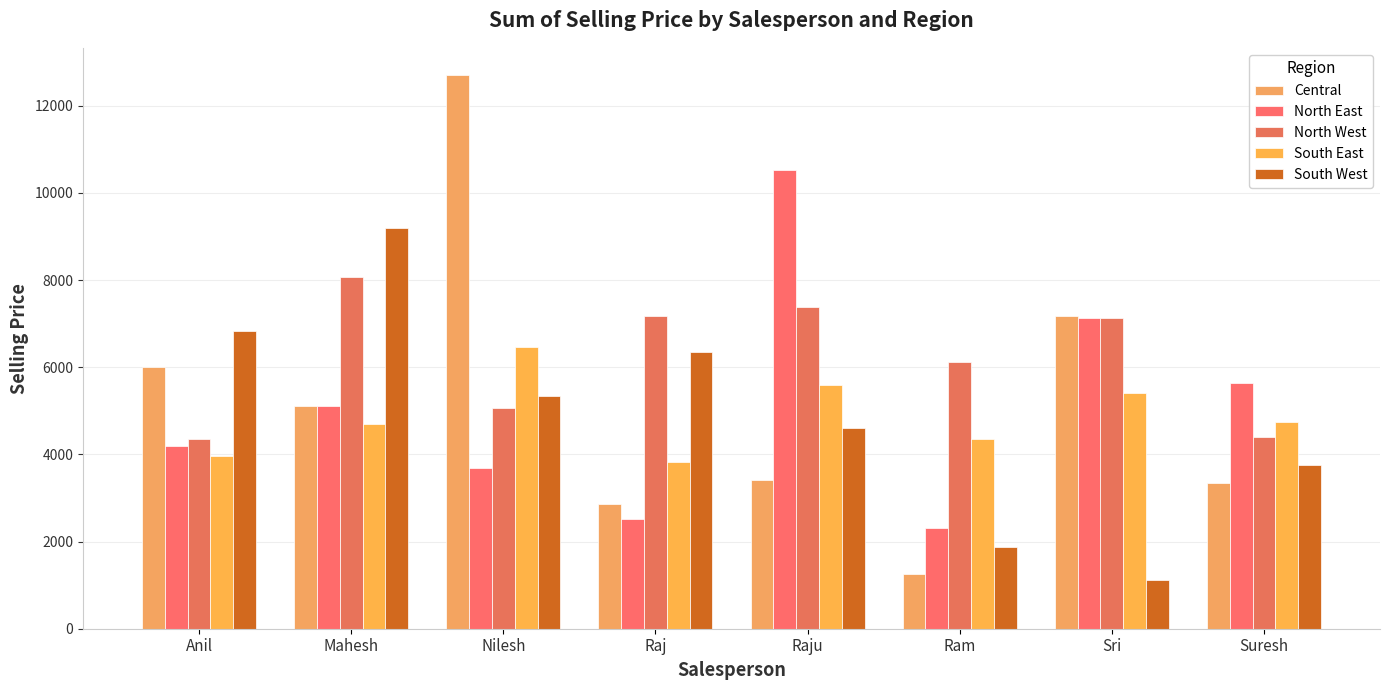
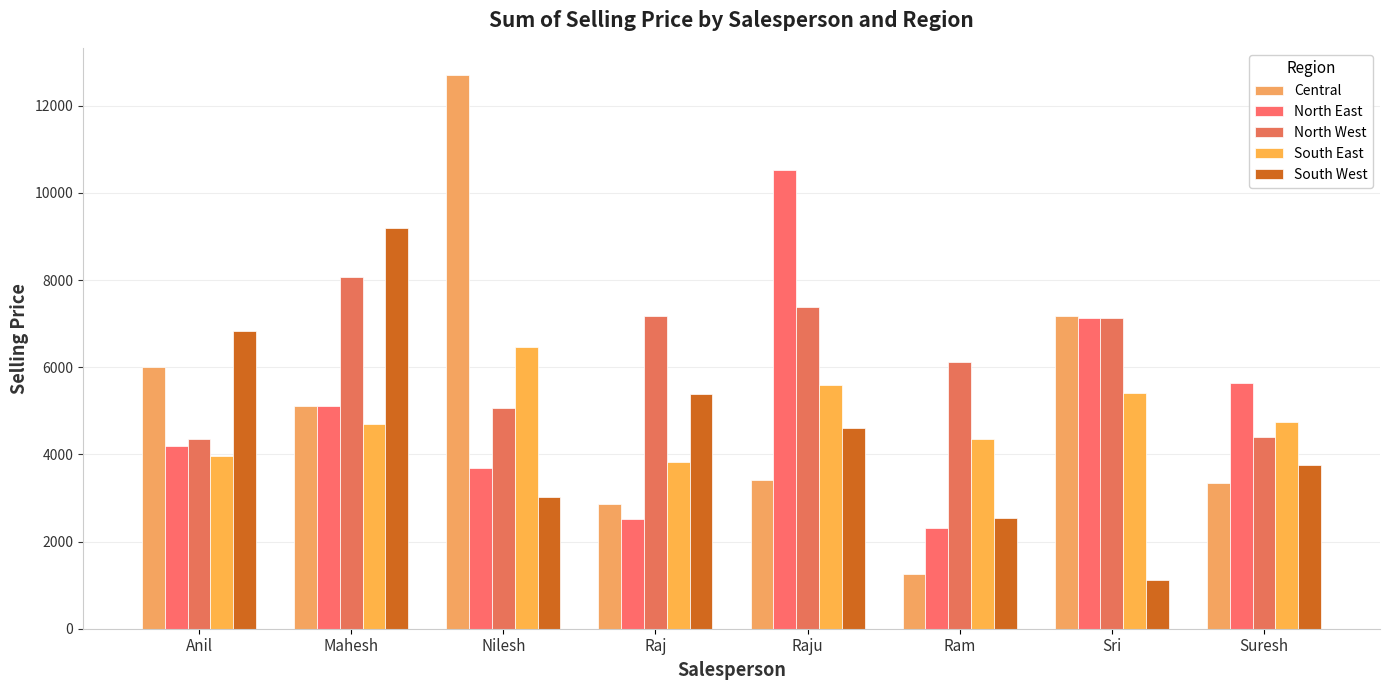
South West, Nilesh: 5300 -> 3000
South West, Raj: 6400 -> 5400
South West, Ram: 1900 -> 2500
